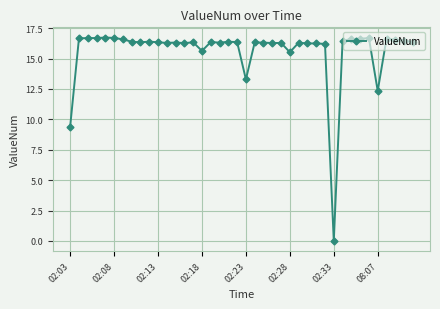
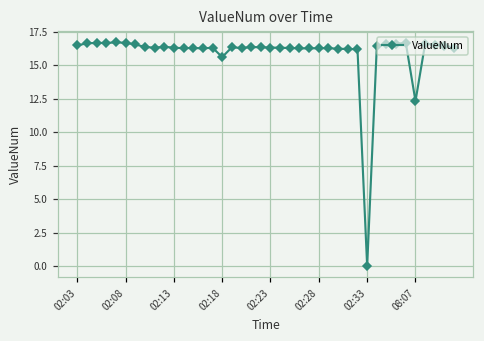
02:03: 9.4 -> 16.5
02:23: 13.3 -> 16.3
02:28: 15.5 -> 16.3
